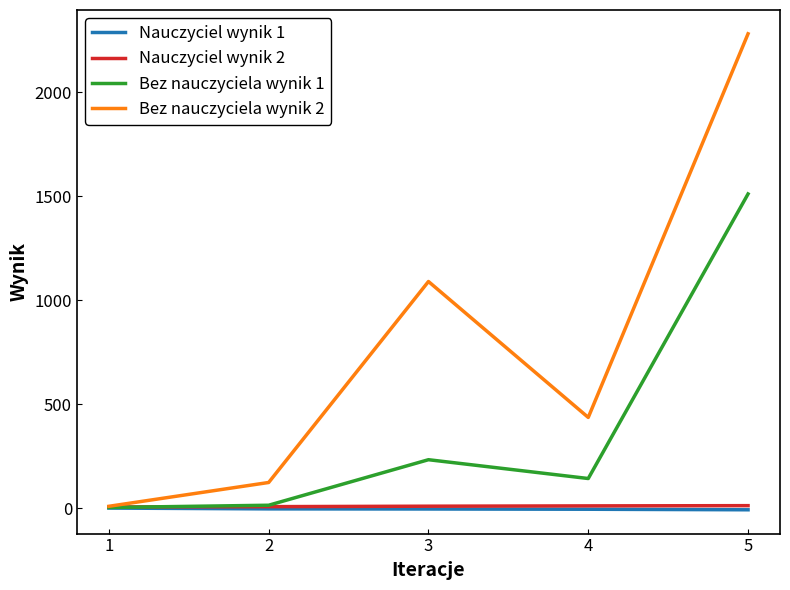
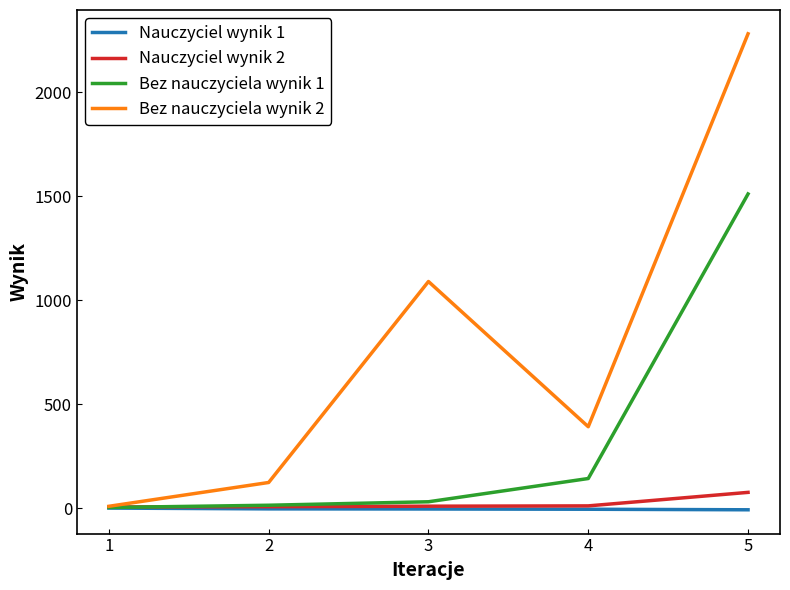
Bez nauczyciela wynik 1, 3: 230 -> 30
Bez nauczyciela wynik 2, 4: 440 -> 390
Nauczyciel wynik 2, 5: 10 -> 80
